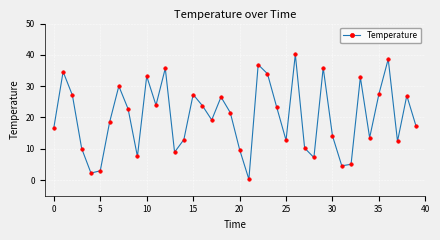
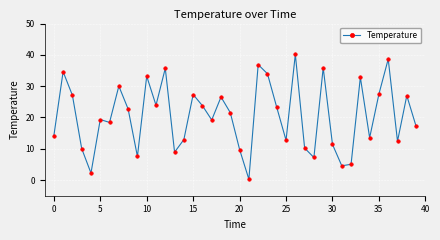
0: 17 -> 14
5: 3 -> 19
30: 14 -> 11
